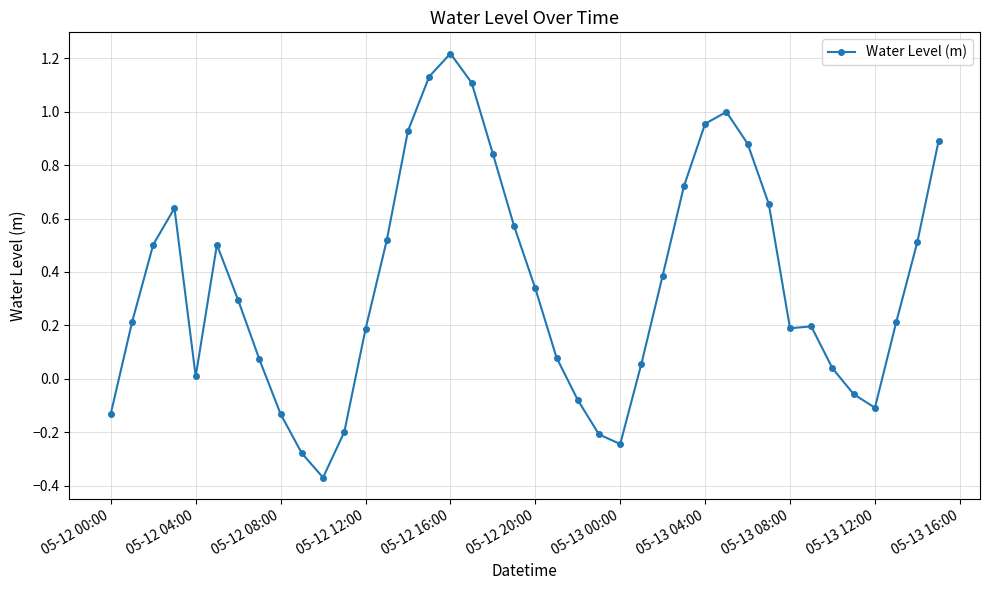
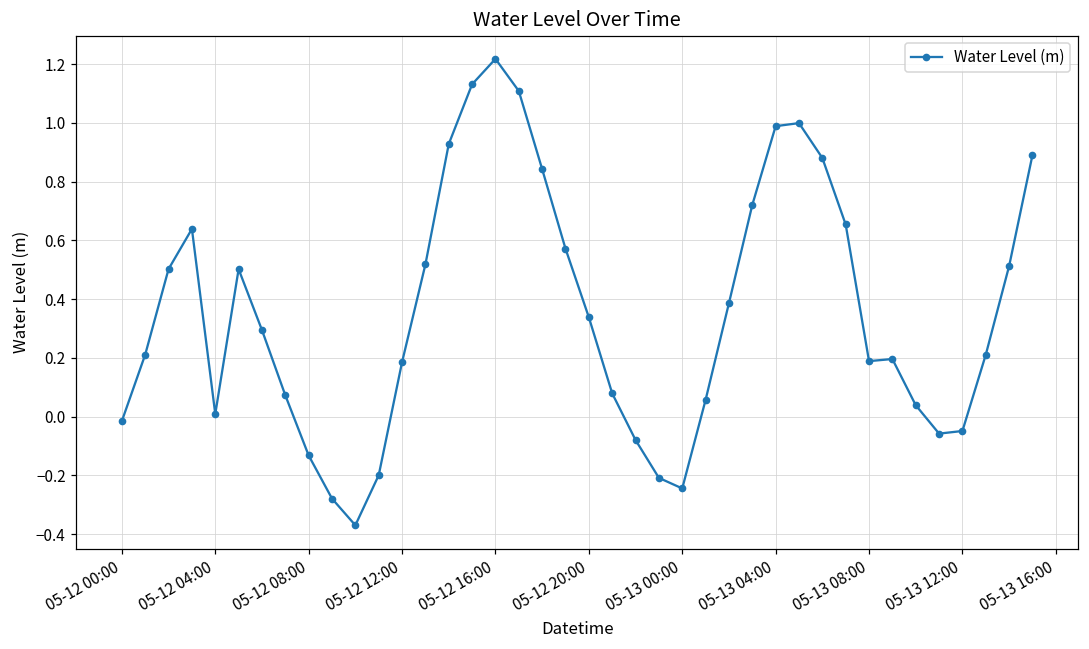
05-12 00:00: -0.13 -> -0.01
05-13 04:00: 0.96 -> 0.99
05-13 12:00: -0.11 -> -0.05
